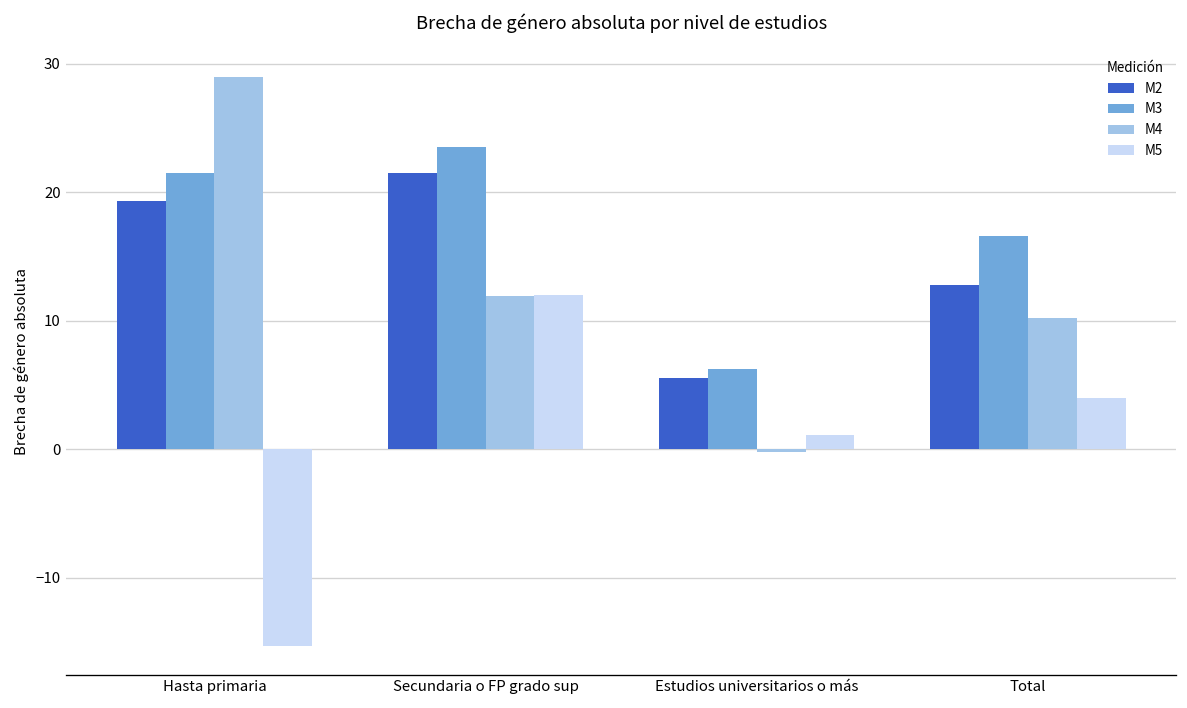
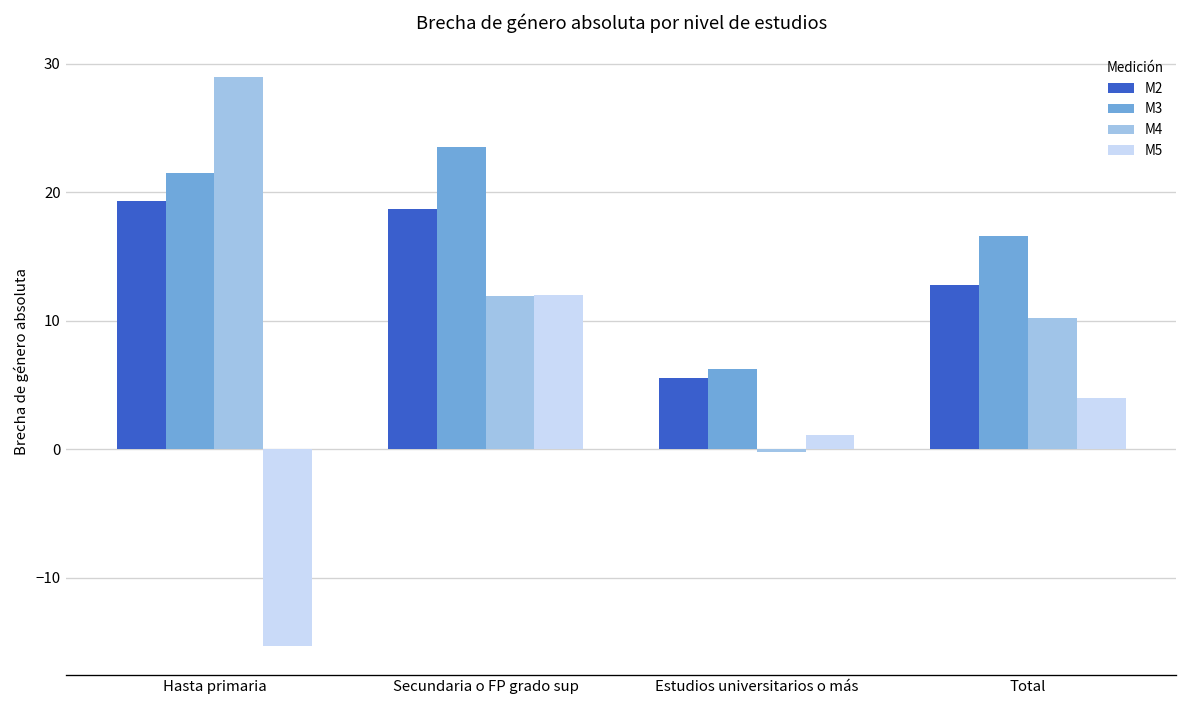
M2, Secundaria o FP grado sup: 21.5 -> 18.7
